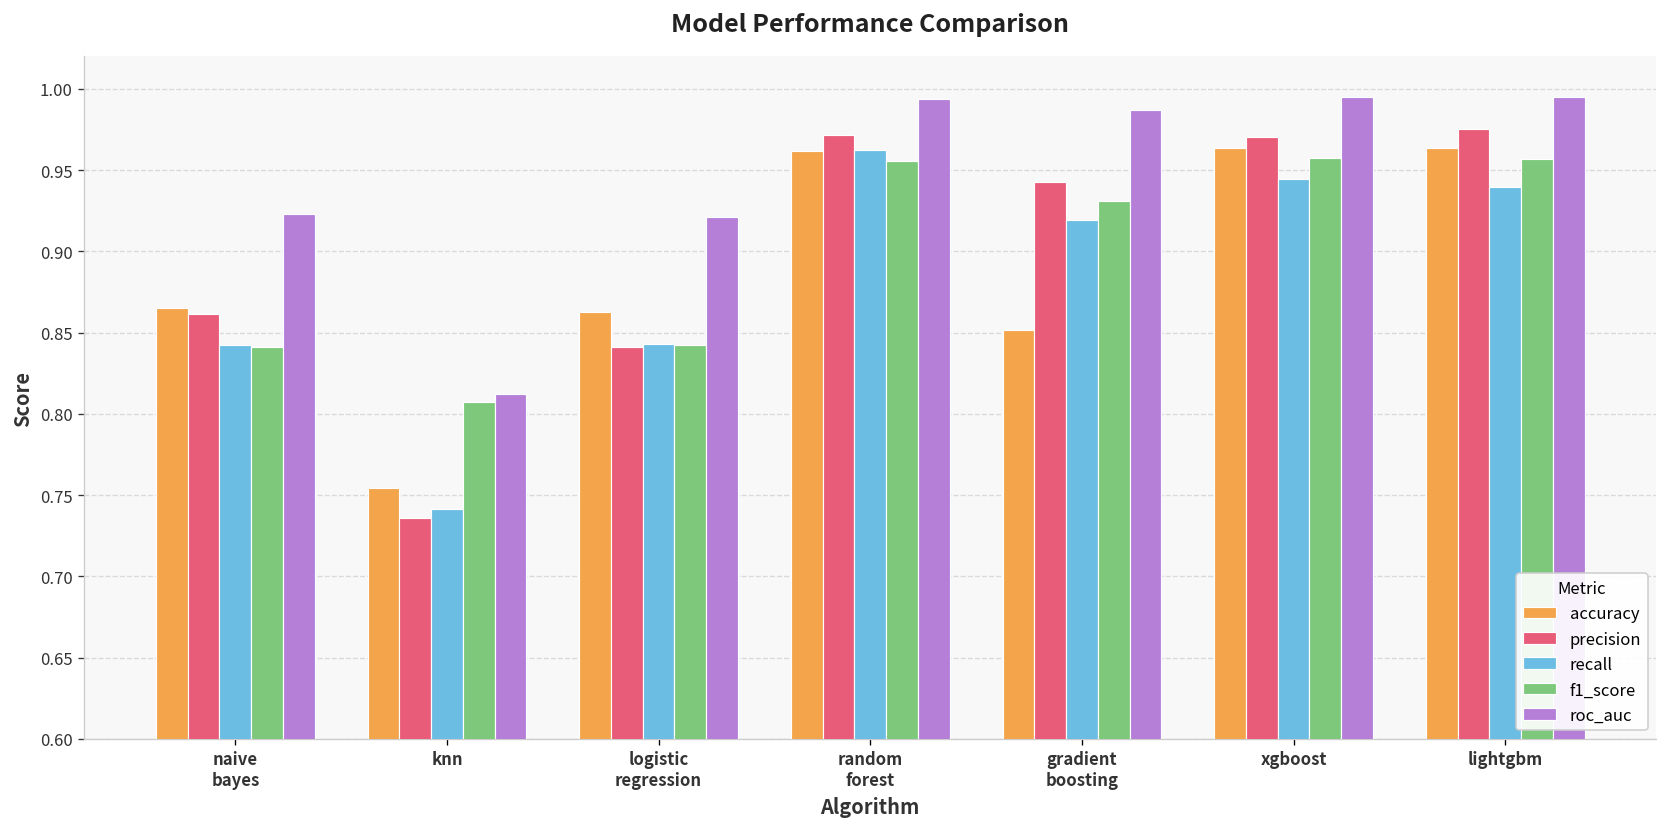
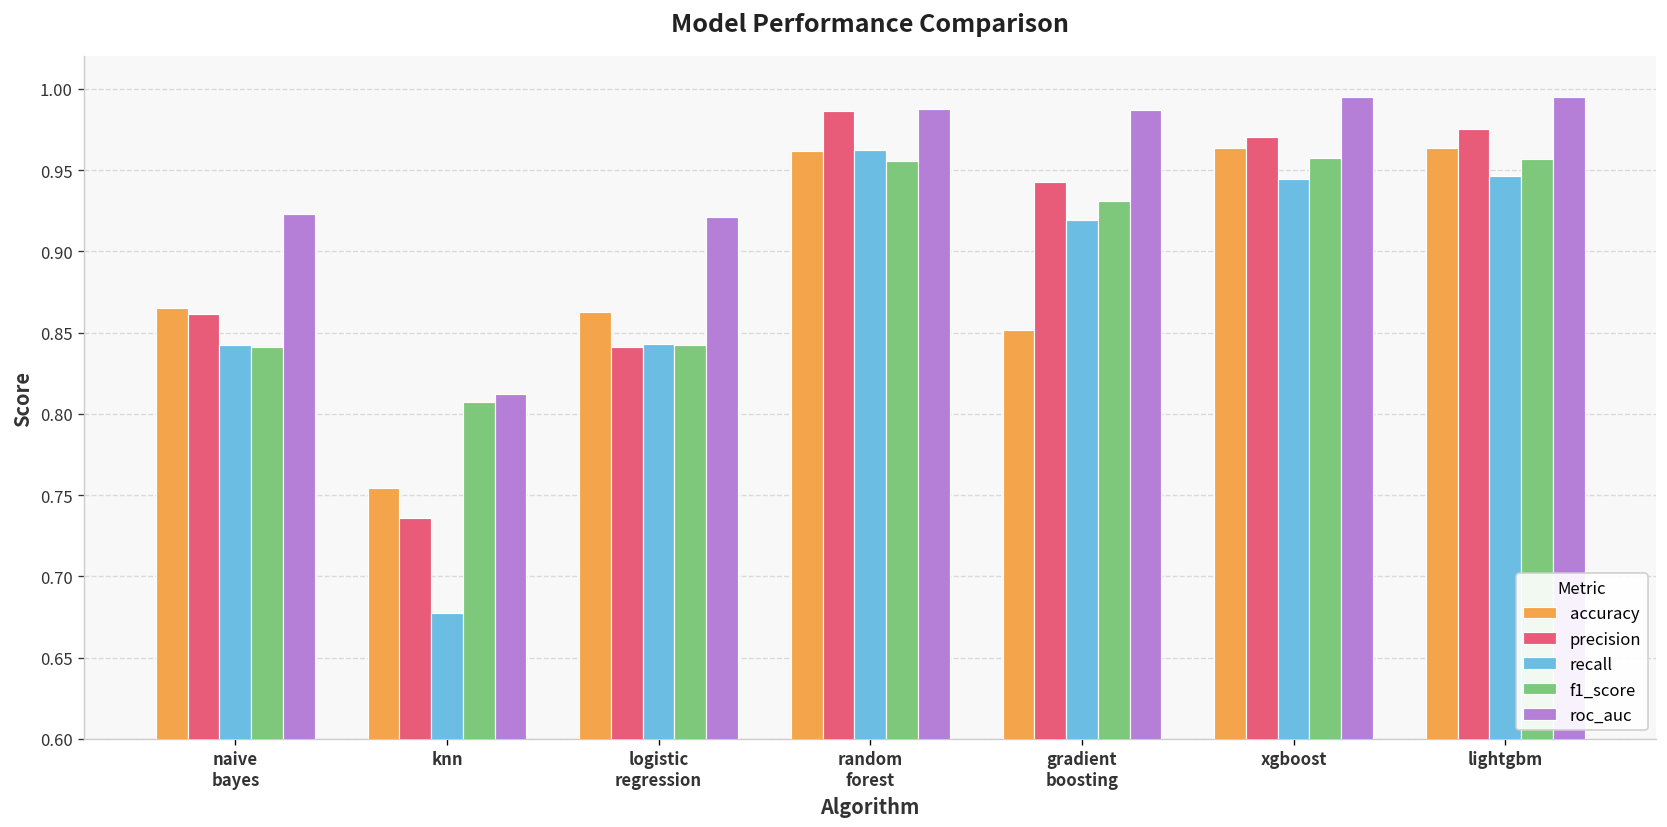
recall, knn: 0.741 -> 0.677
precision, random forest: 0.972 -> 0.986
roc_auc, random forest: 0.994 -> 0.988
recall, lightgbm: 0.940 -> 0.946
